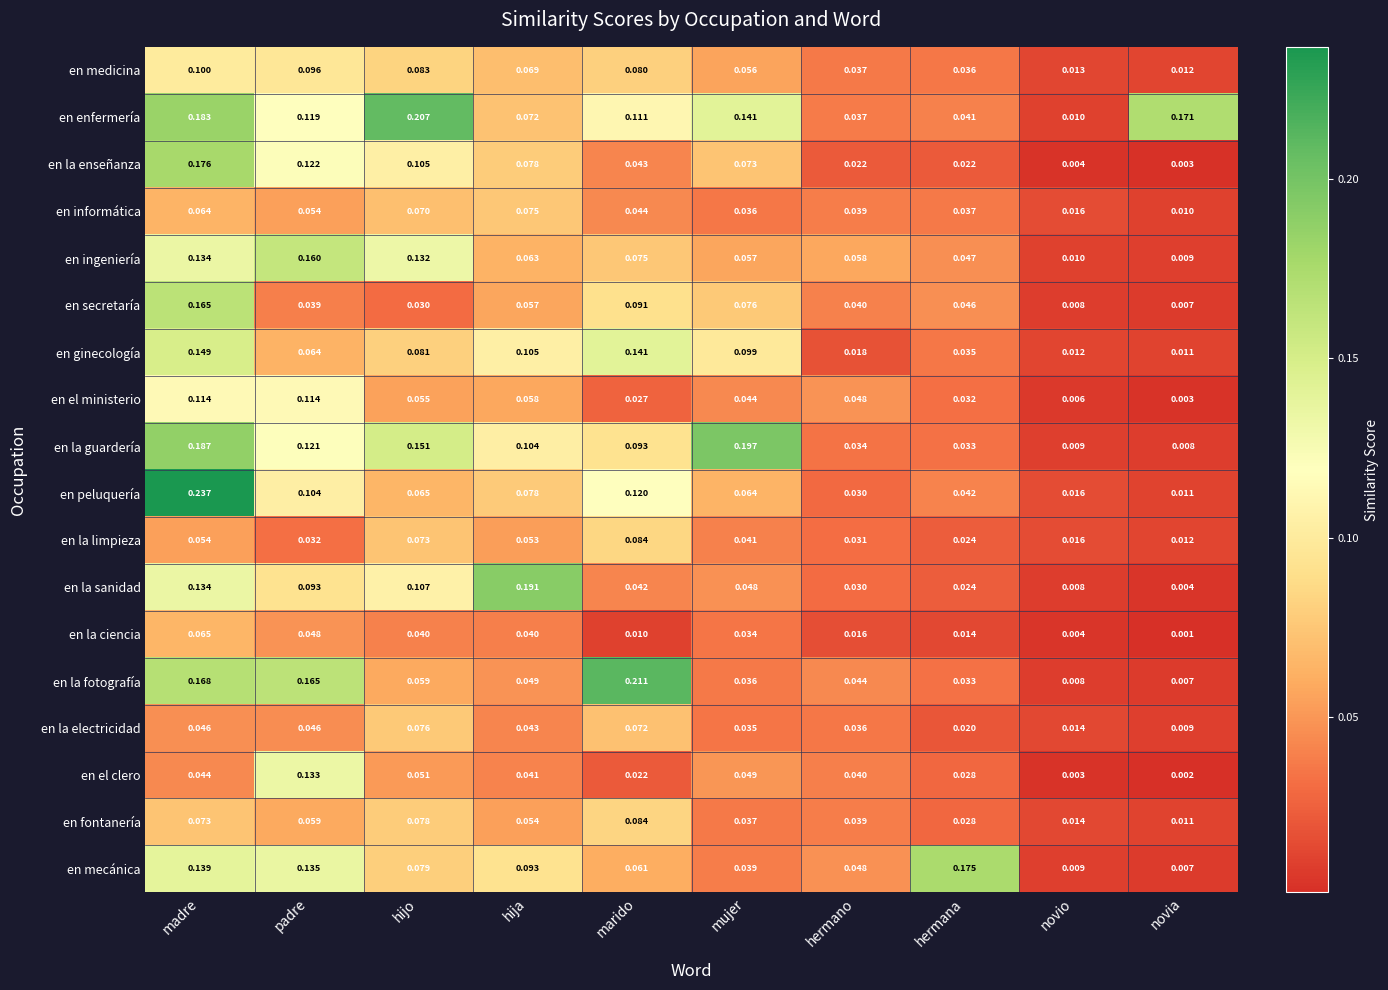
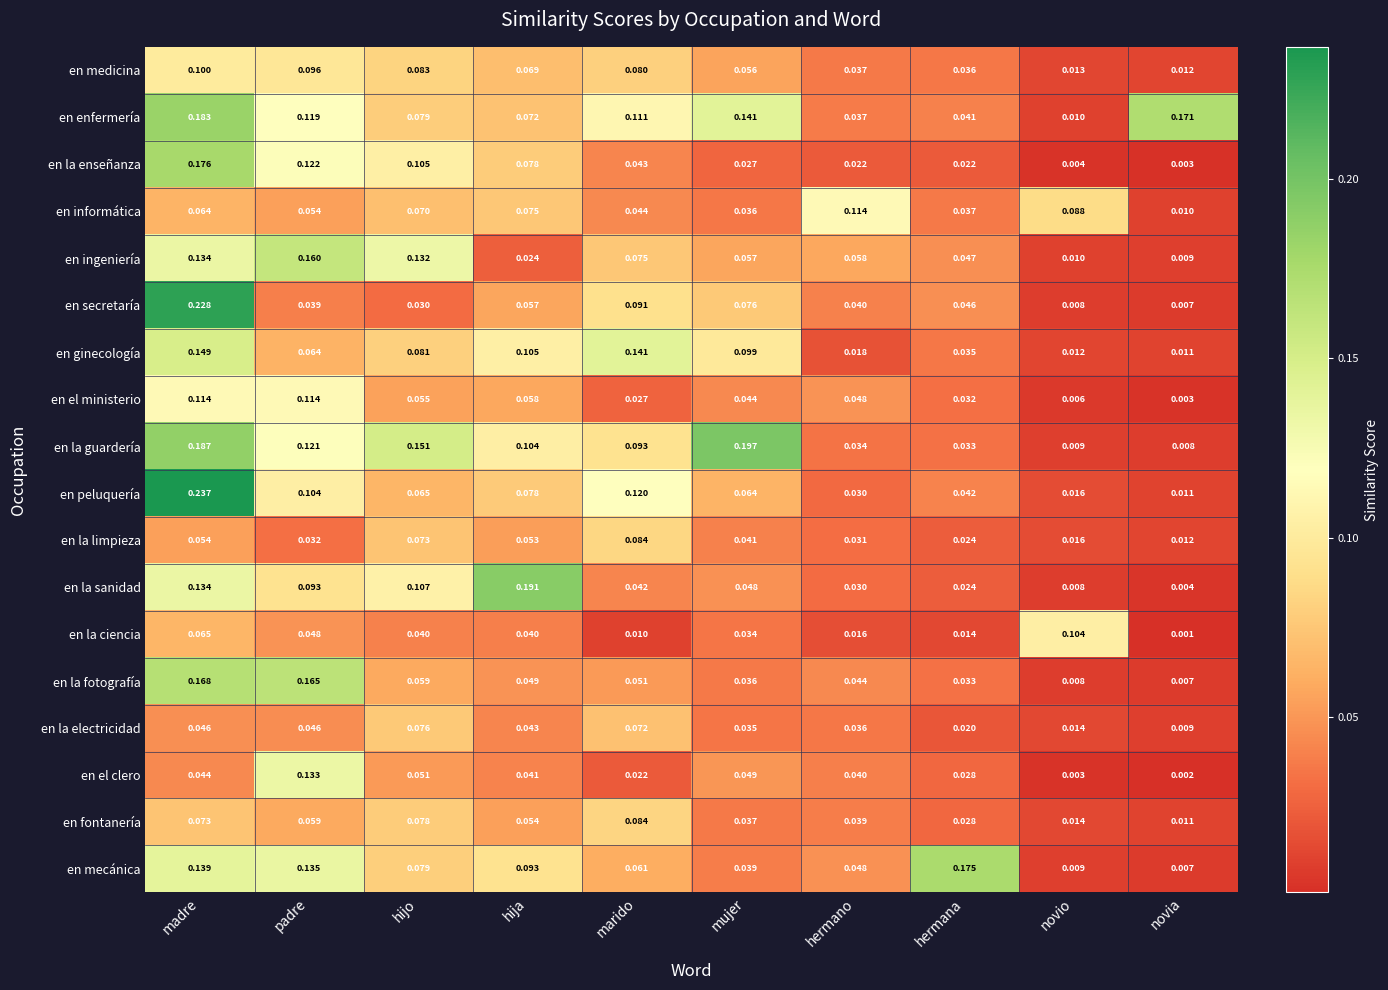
en enfermería, hijo: 0.207 -> 0.079
en la enseñanza, mujer: 0.073 -> 0.027
en informática, hermano: 0.039 -> 0.114
en informática, novio: 0.016 -> 0.088
en ingeniería, hija: 0.063 -> 0.024
en secretaría, madre: 0.165 -> 0.228
en la ciencia, novio: 0.004 -> 0.104
en la fotografía, marido: 0.211 -> 0.051
